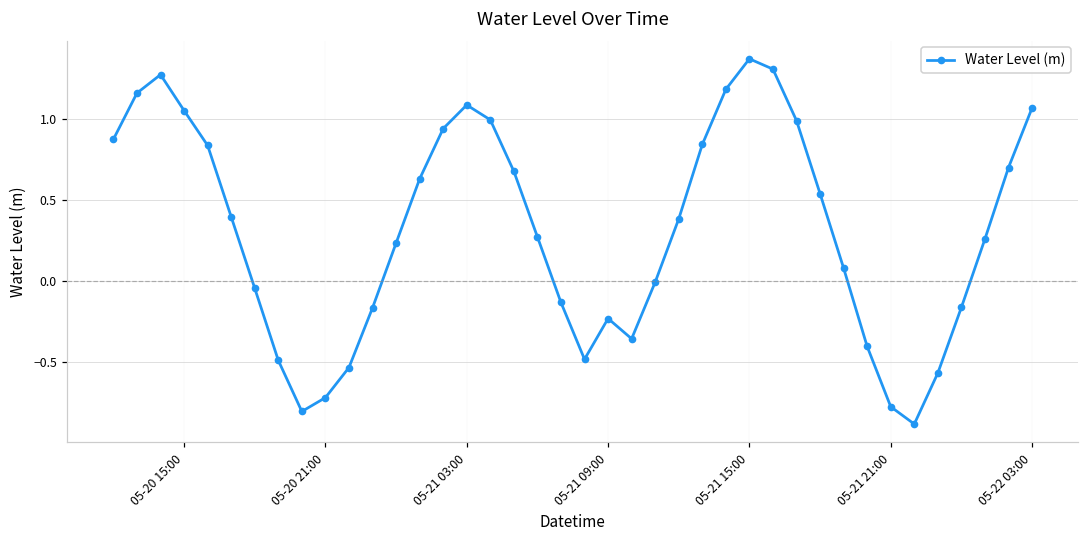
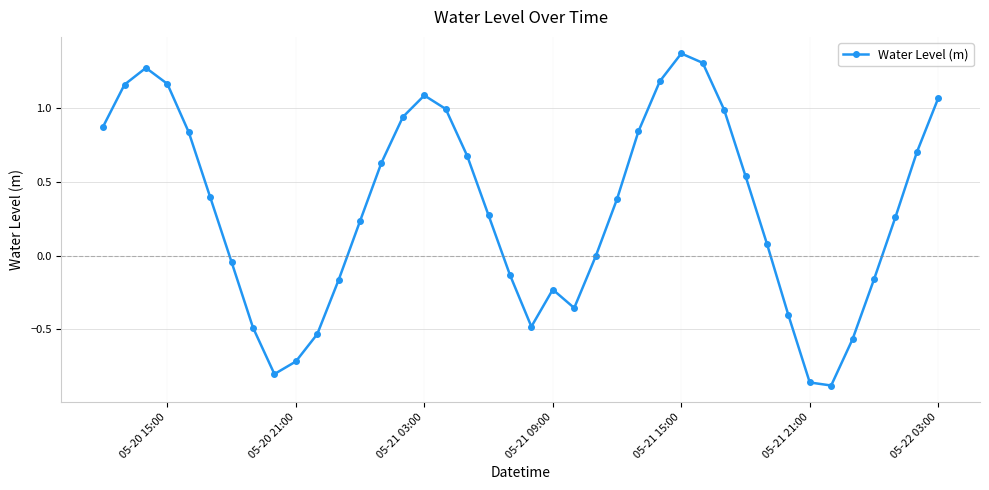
05-20 15:00: 1.05 -> 1.17
05-21 21:00: -0.77 -> -0.86
